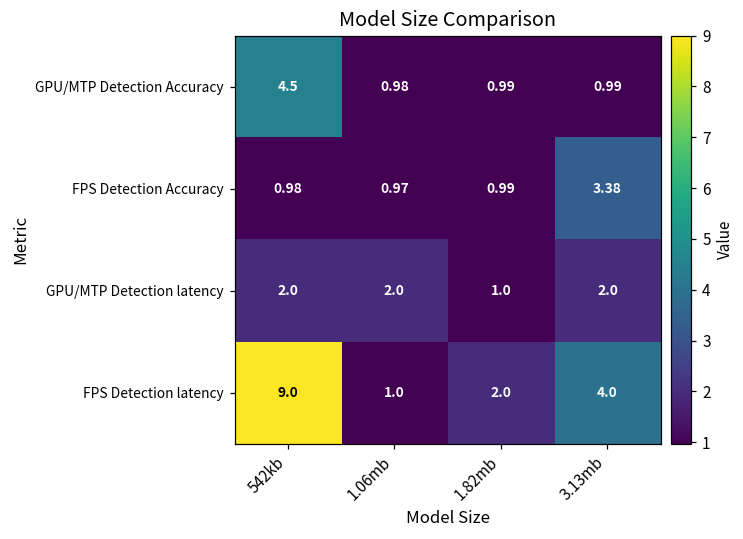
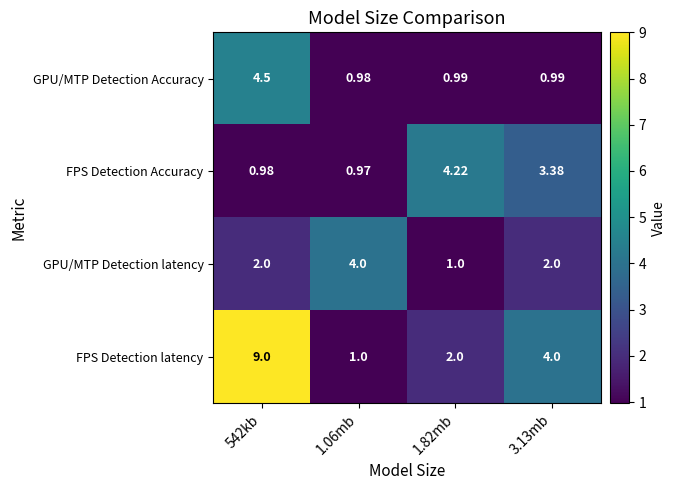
FPS Detection Accuracy, 1.82mb: 0.99 -> 4.22
GPU/MTP Detection latency, 1.06mb: 2.0 -> 4.0
